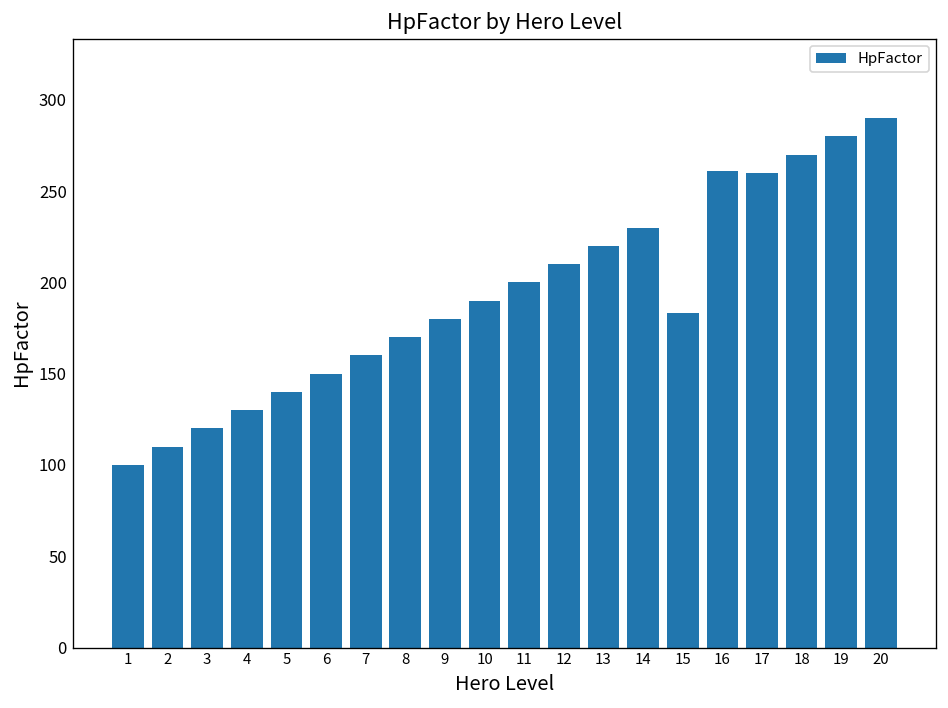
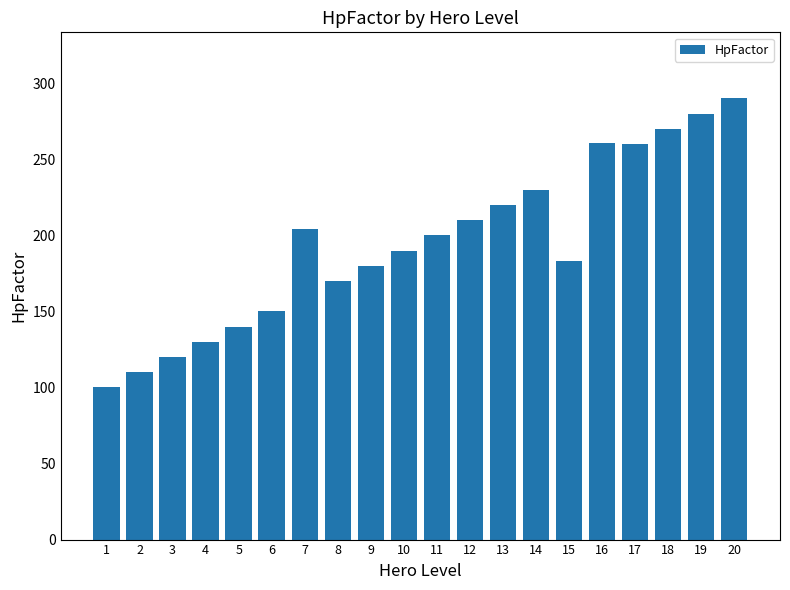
7: 160 -> 204
